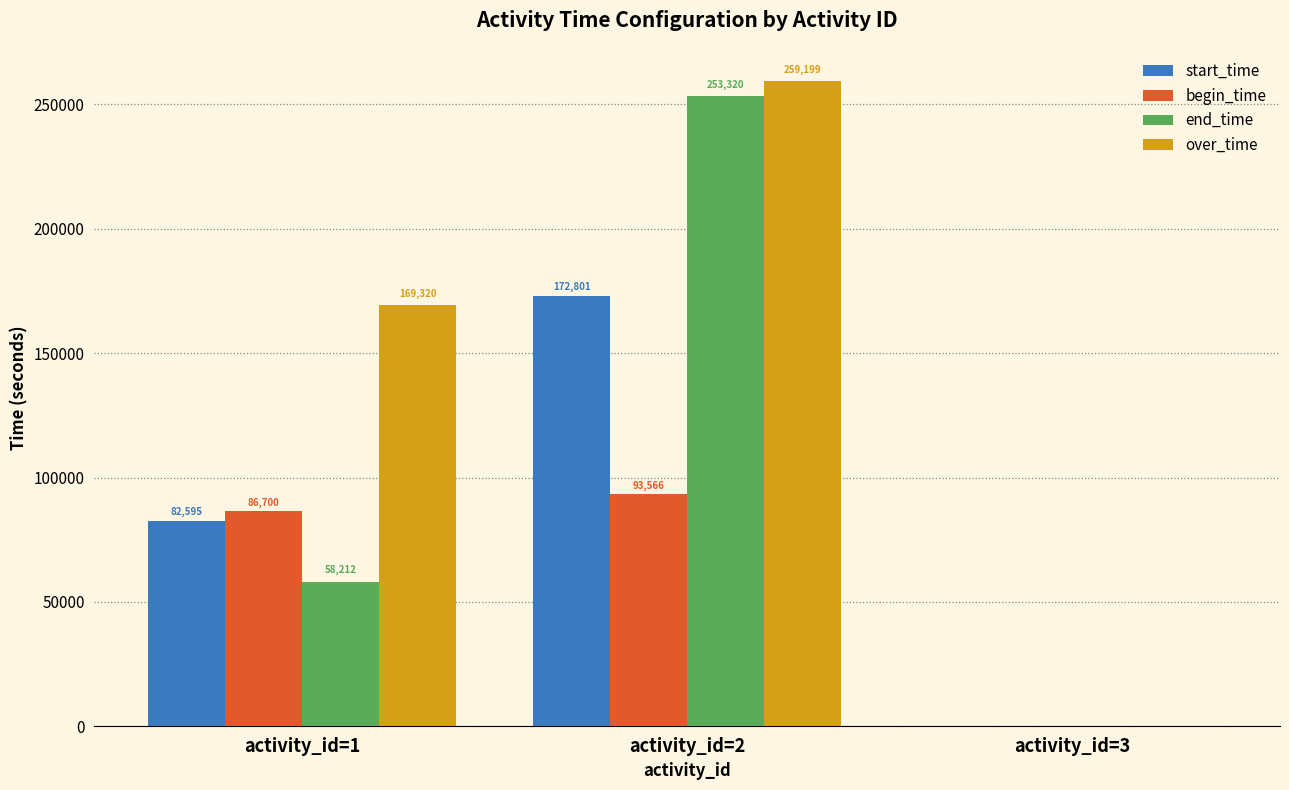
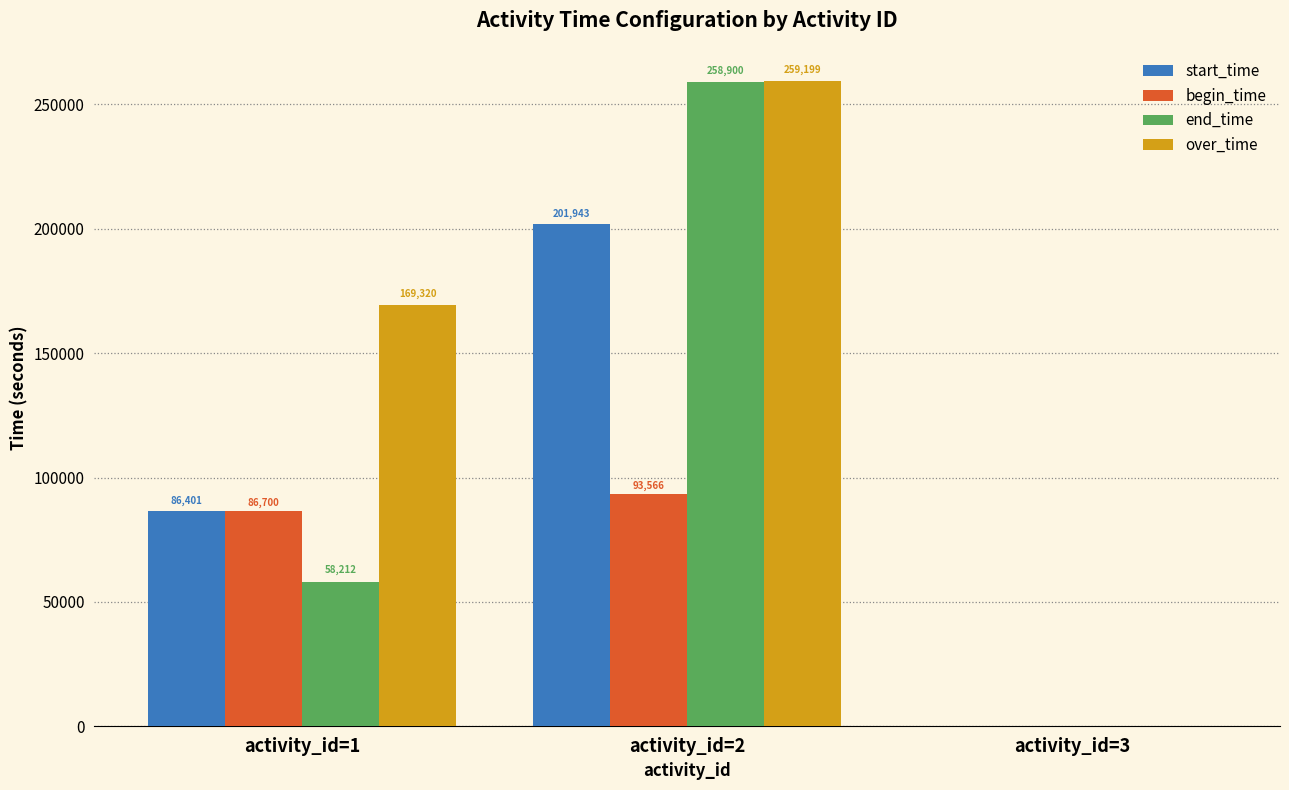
start_time, activity_id=1: 82,595 -> 86,401
start_time, activity_id=2: 172,801 -> 201,943
end_time, activity_id=2: 253,320 -> 258,900
